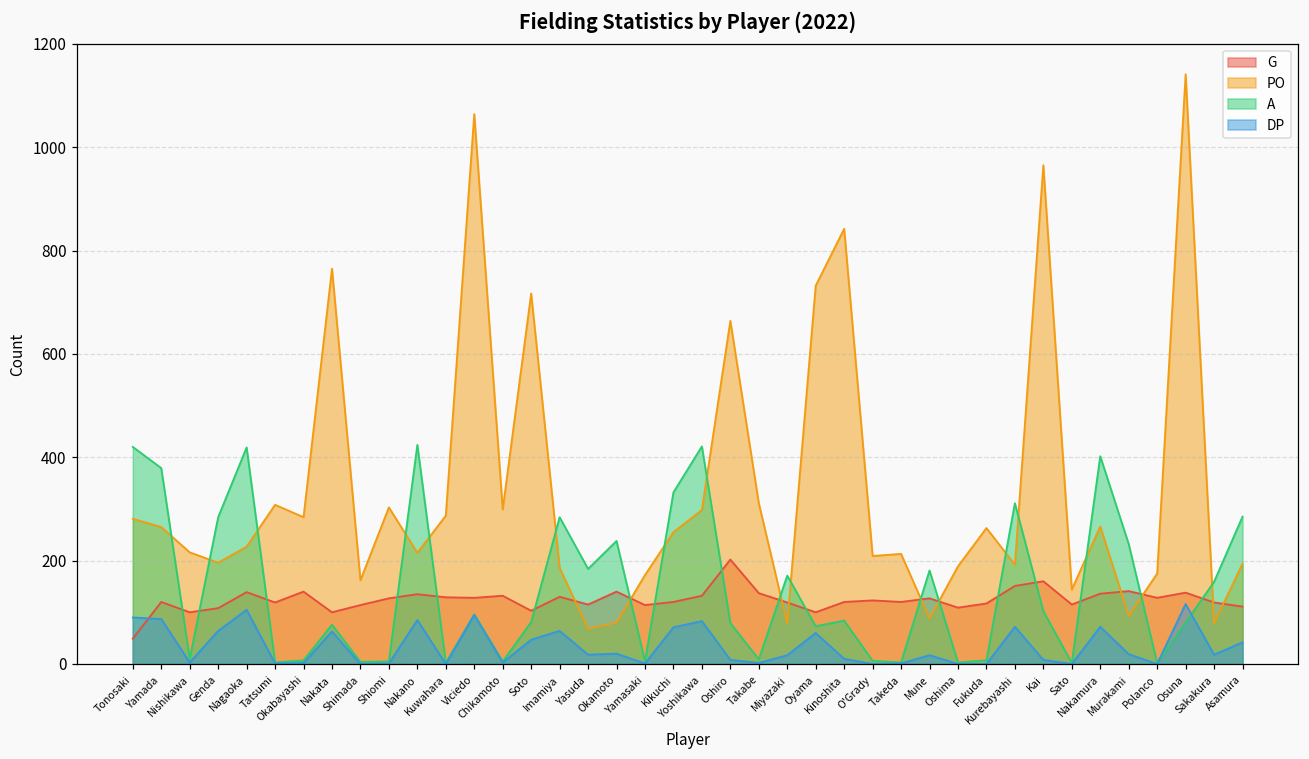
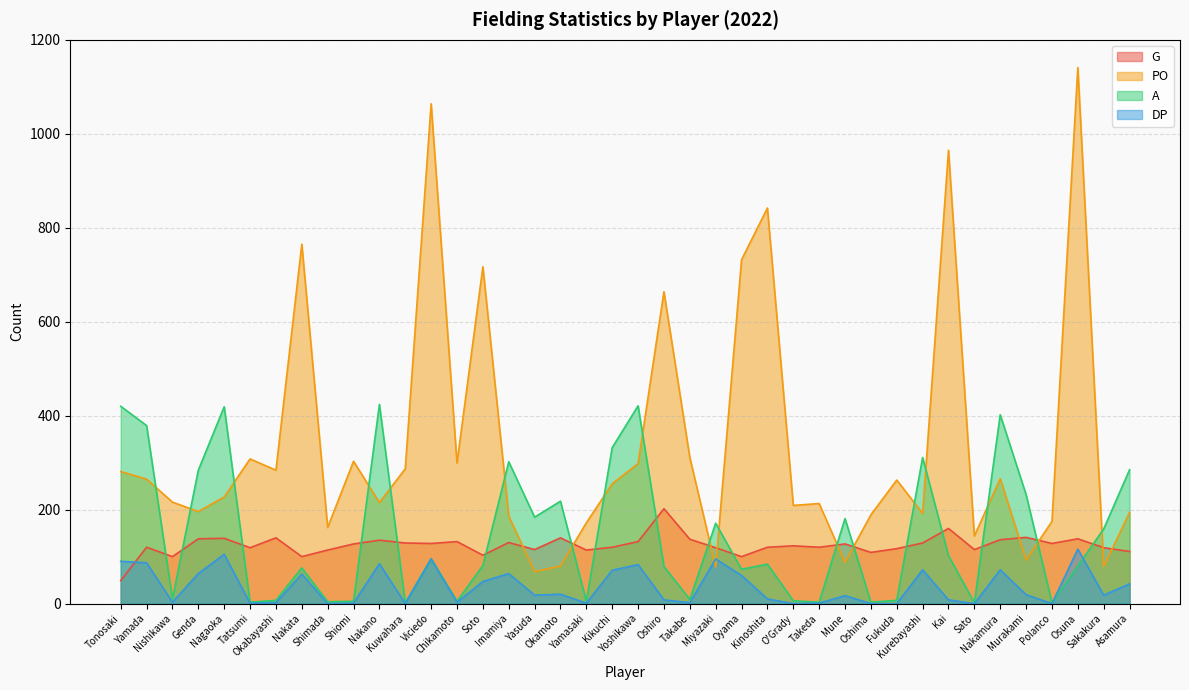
G, Genda: 110 -> 140
A, Imamiya: 280 -> 300
A, Okamoto: 240 -> 220
DP, Miyazaki: 20 -> 100
G, Kurebayashi: 150 -> 130
